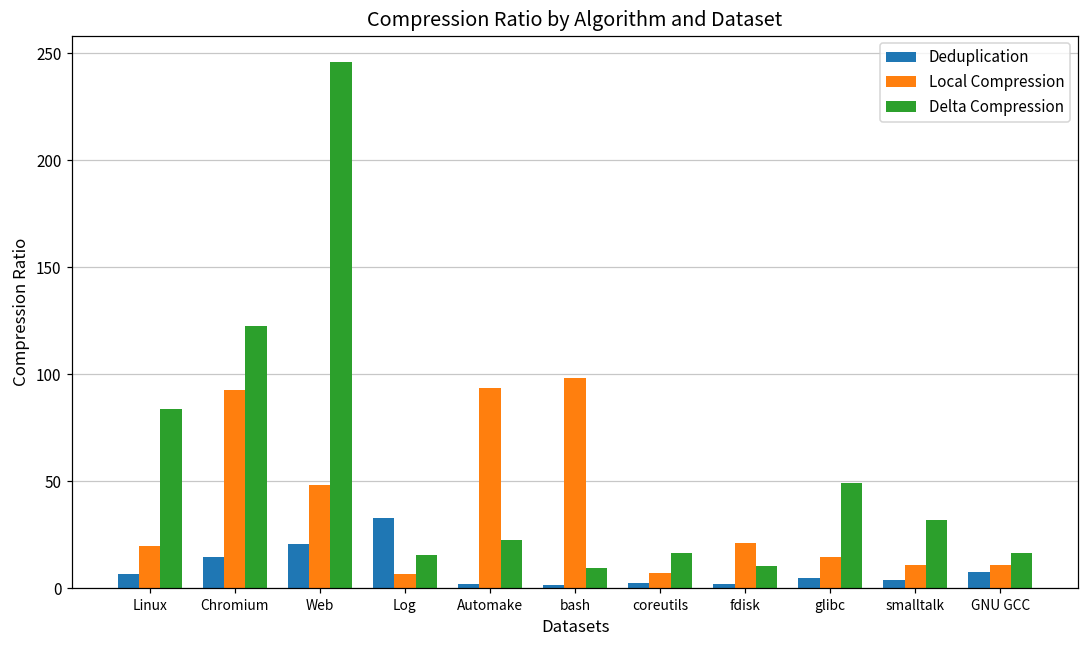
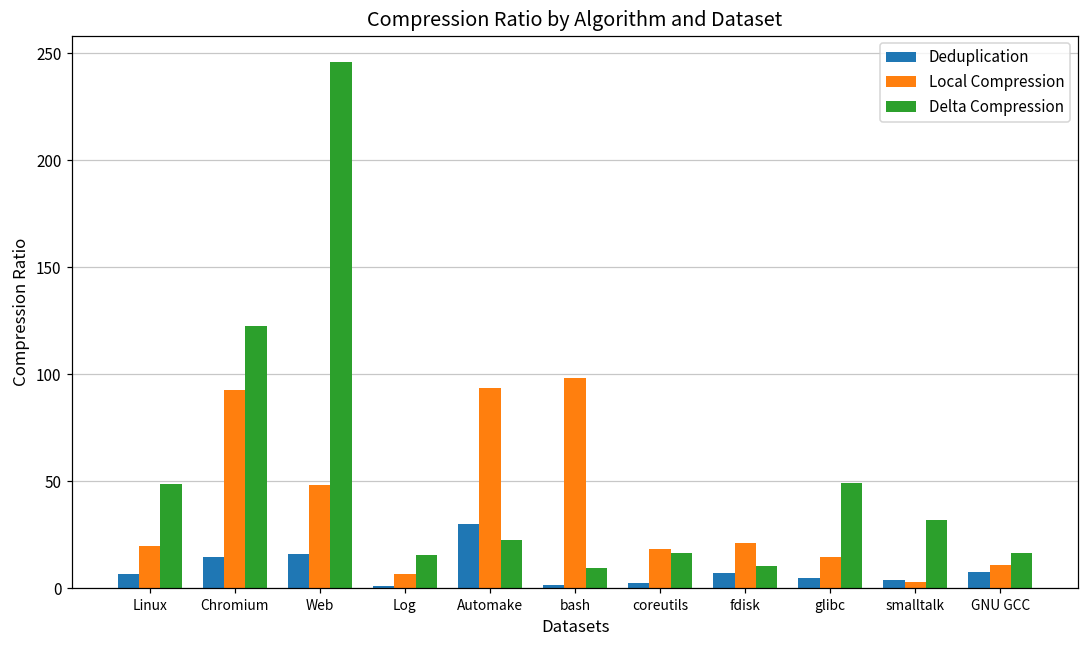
Delta Compression, Linux: 84 -> 49
Deduplication, Web: 21 -> 16
Deduplication, Log: 33 -> 1
Deduplication, Automake: 2 -> 30
Local Compression, coreutils: 7 -> 18
Deduplication, fdisk: 2 -> 7
Local Compression, smalltalk: 11 -> 3
